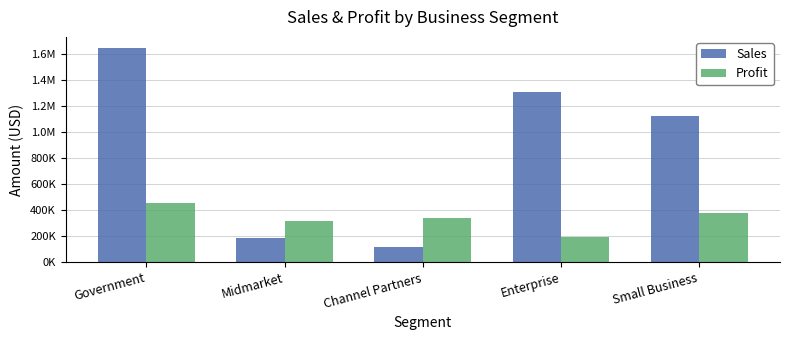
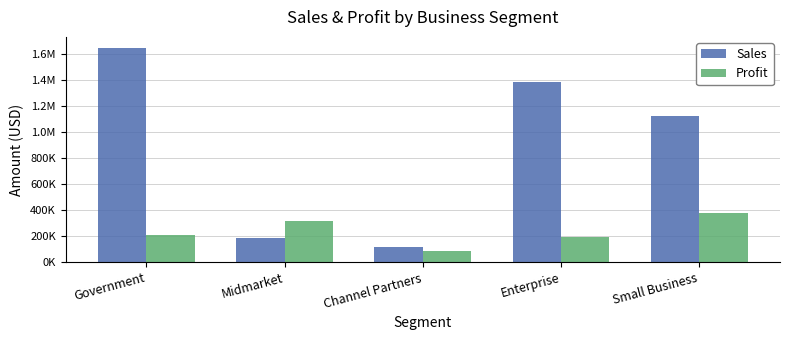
Profit, Government: 460000 -> 210000
Profit, Channel Partners: 340000 -> 90000
Sales, Enterprise: 1310000 -> 1380000
